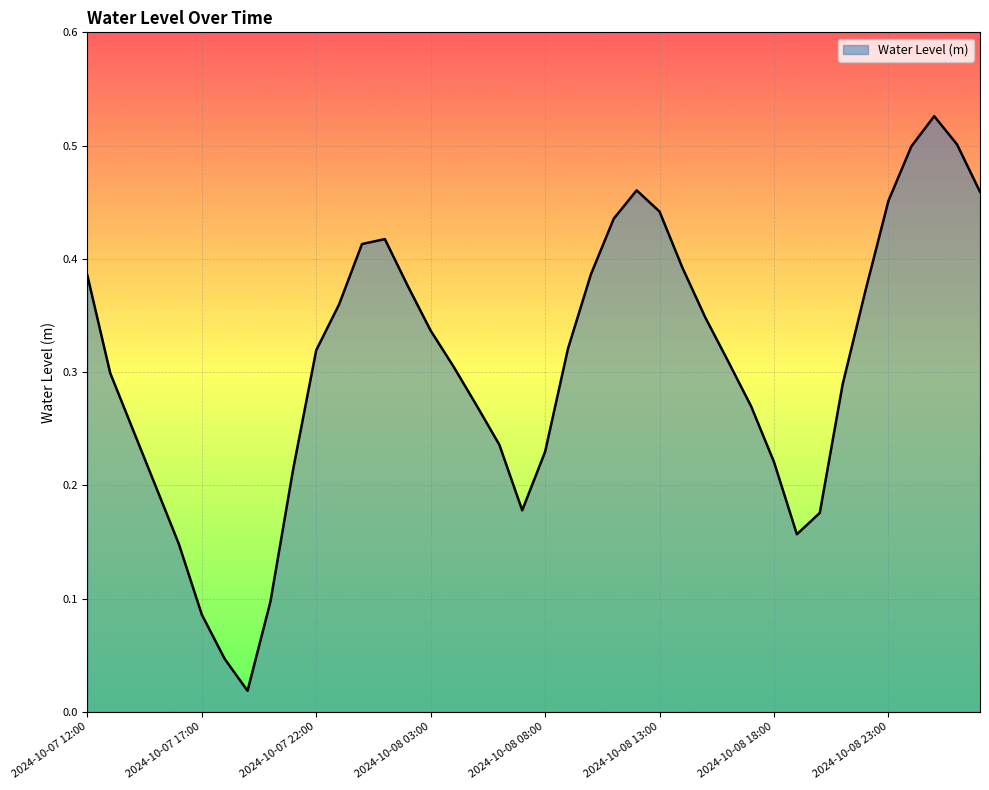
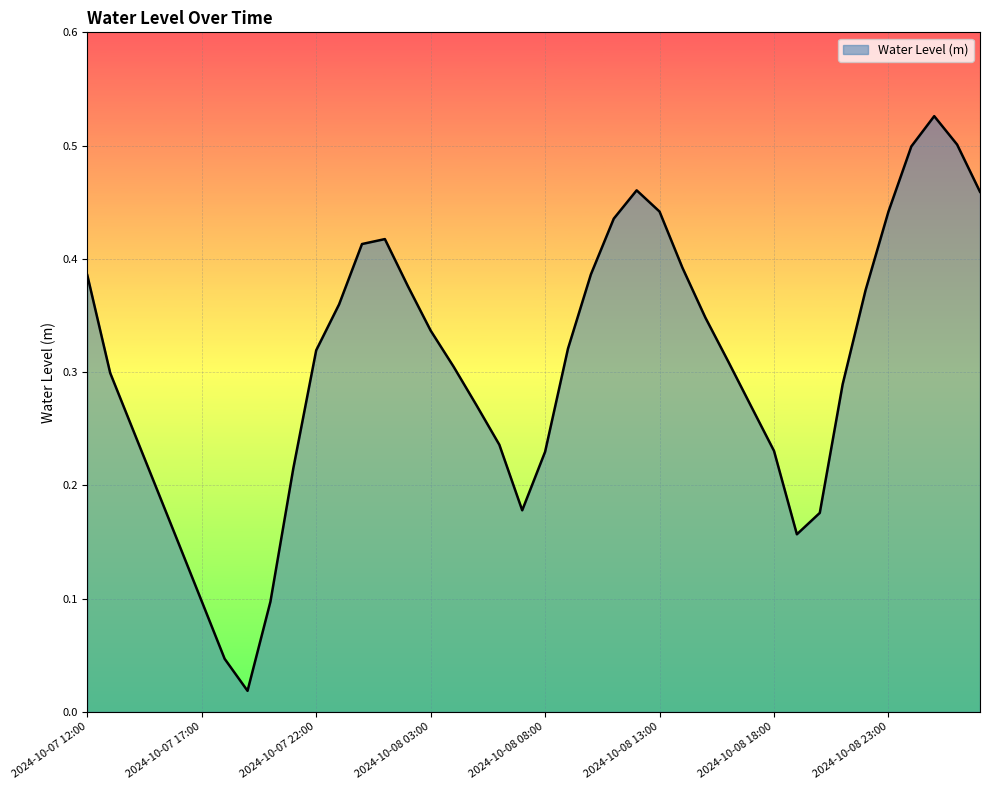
2024-10-07 17:00: 0.086 -> 0.098
2024-10-08 18:00: 0.221 -> 0.230
2024-10-08 23:00: 0.451 -> 0.442
